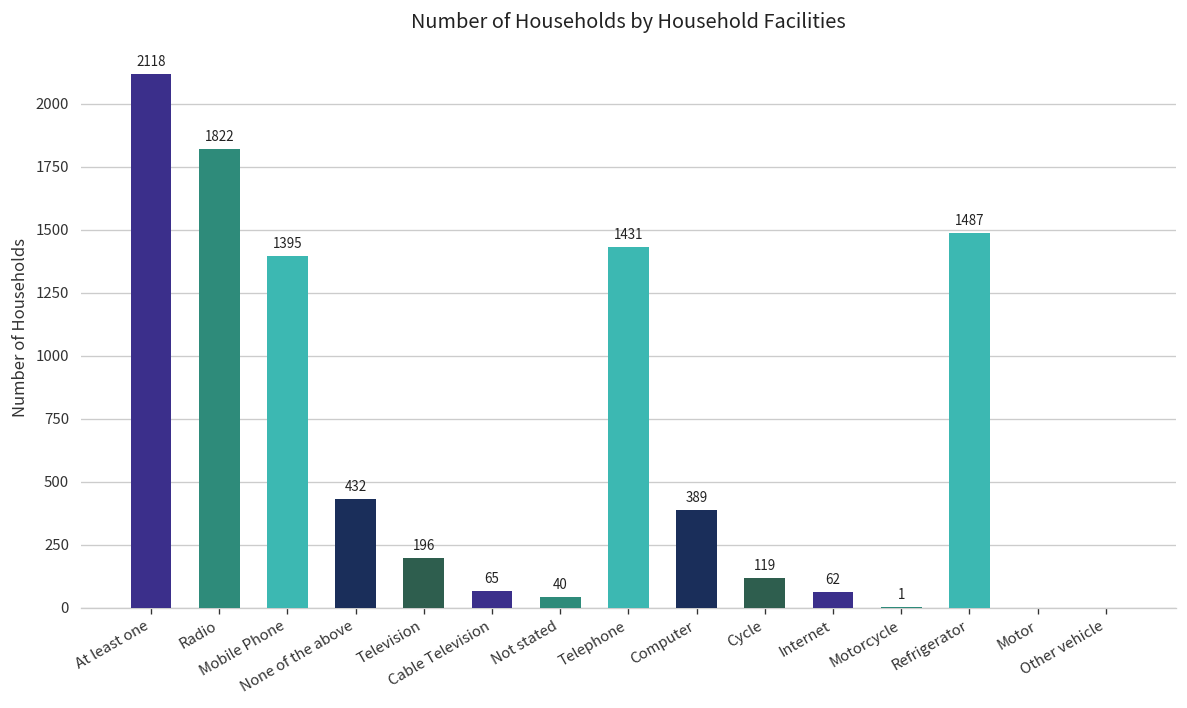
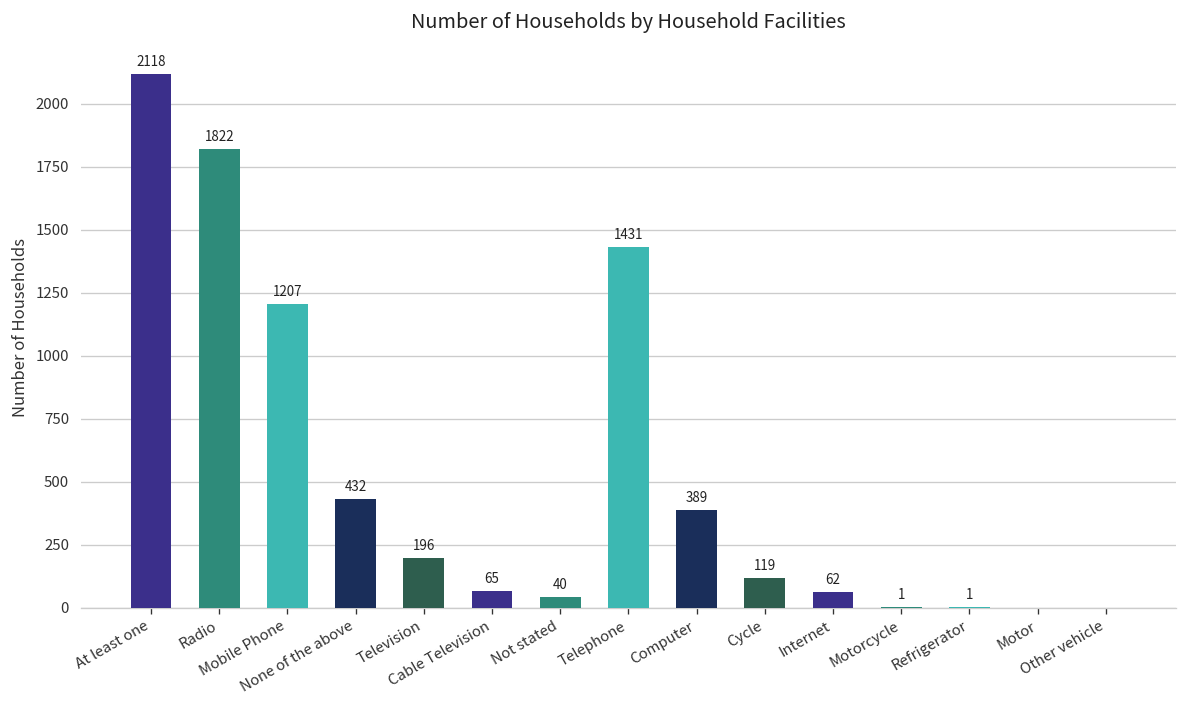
Mobile Phone: 1395 -> 1207
Refrigerator: 1487 -> 1
